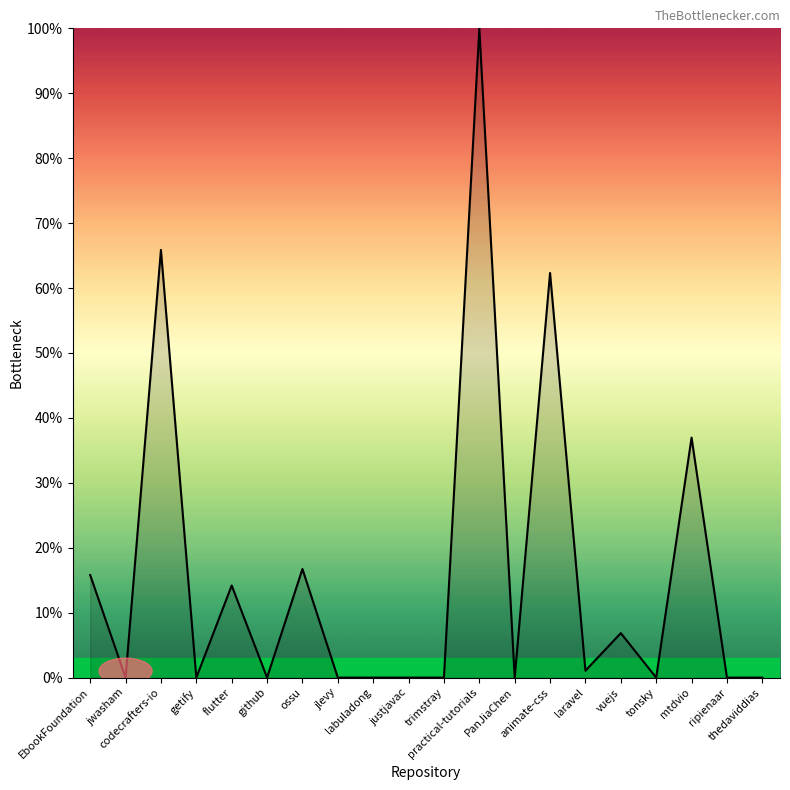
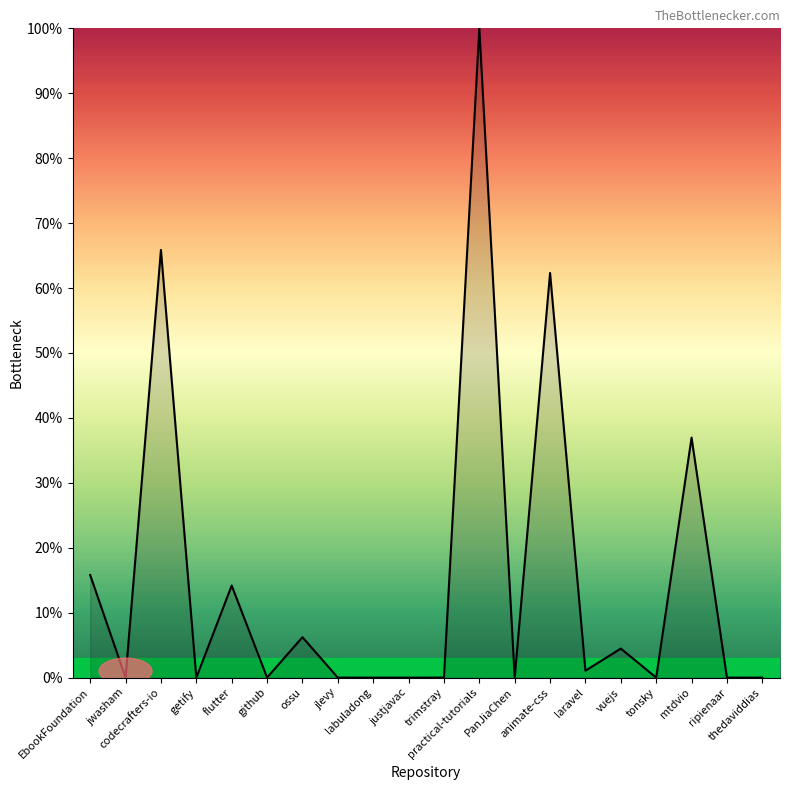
ossu: 17% -> 6%
vuejs: 7% -> 4%
